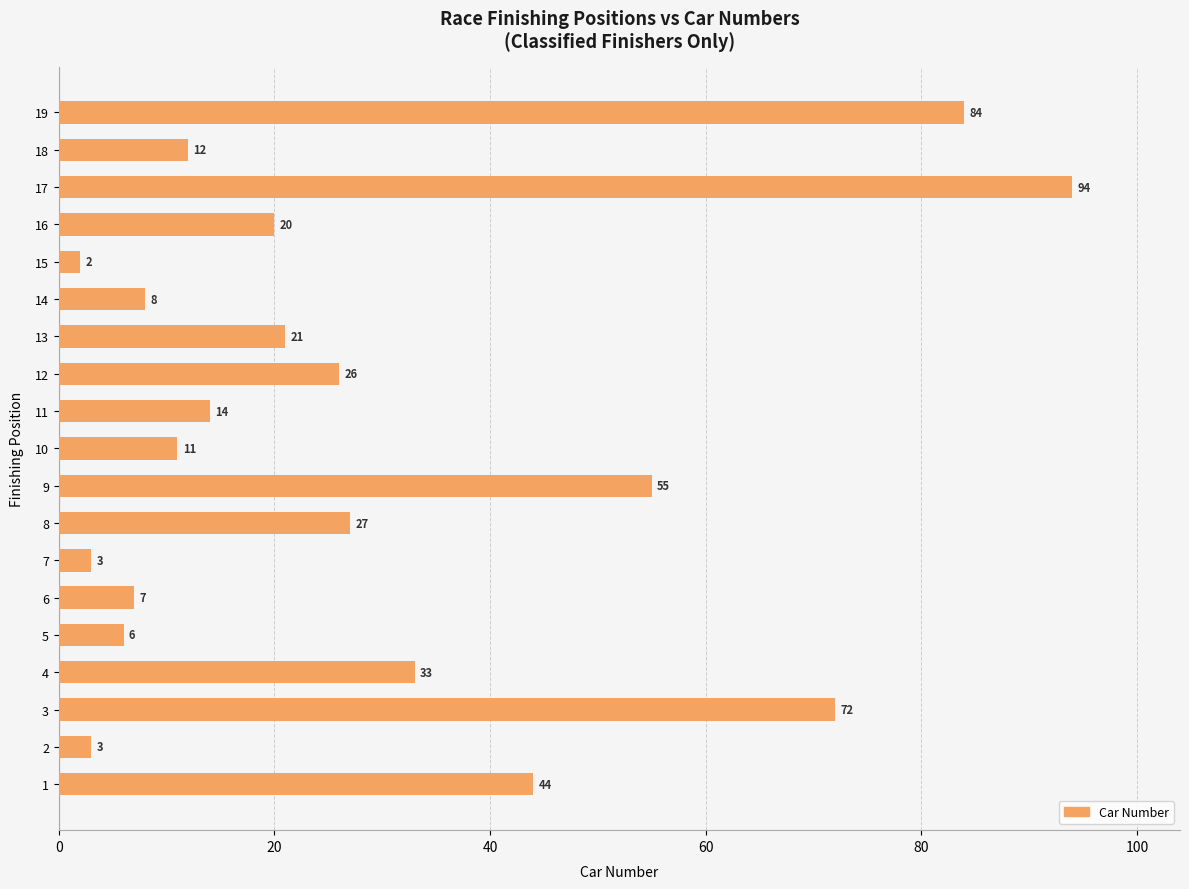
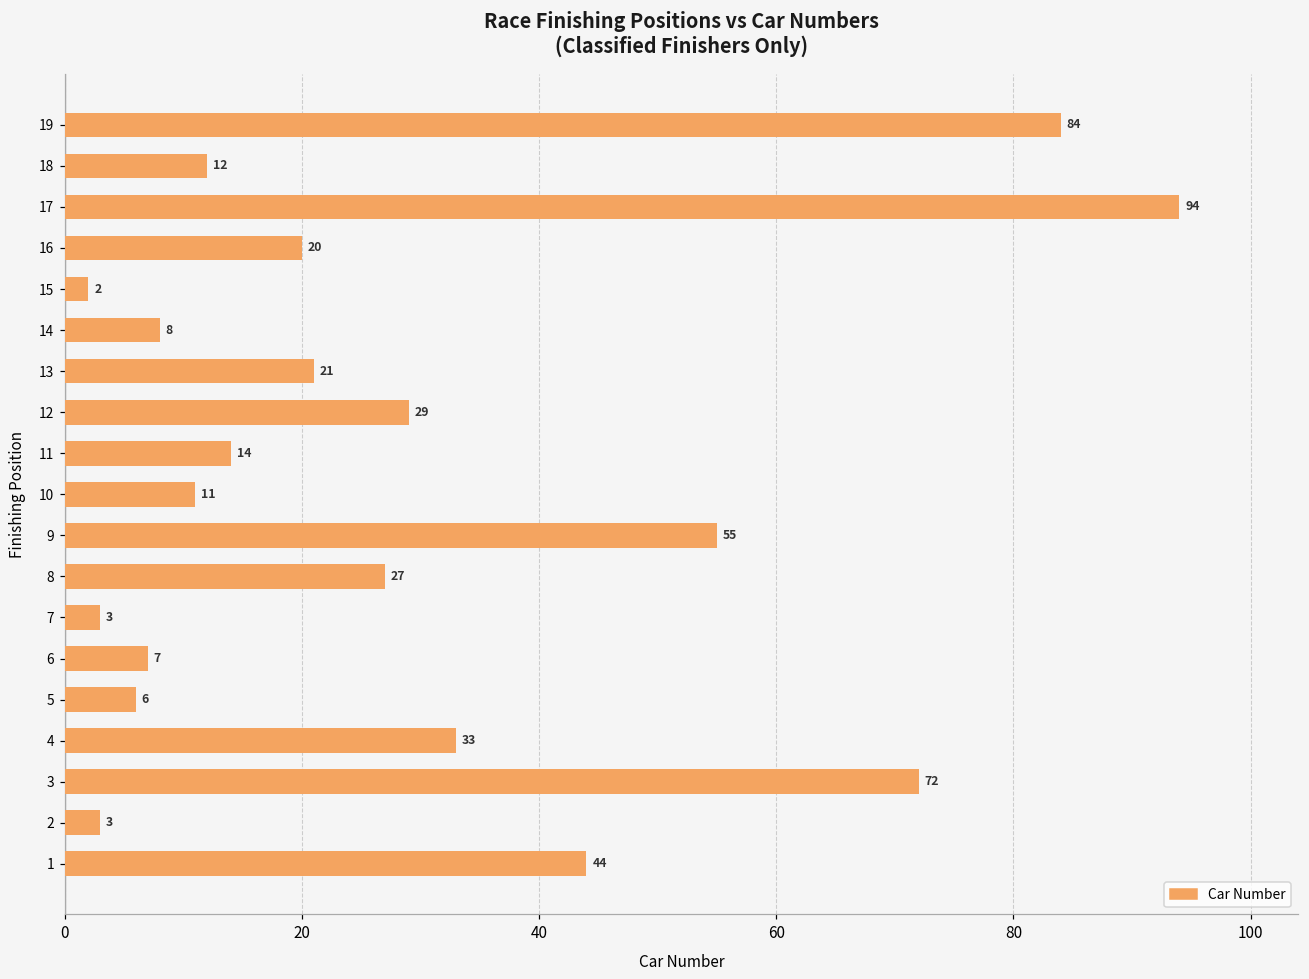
12: 26 -> 29
